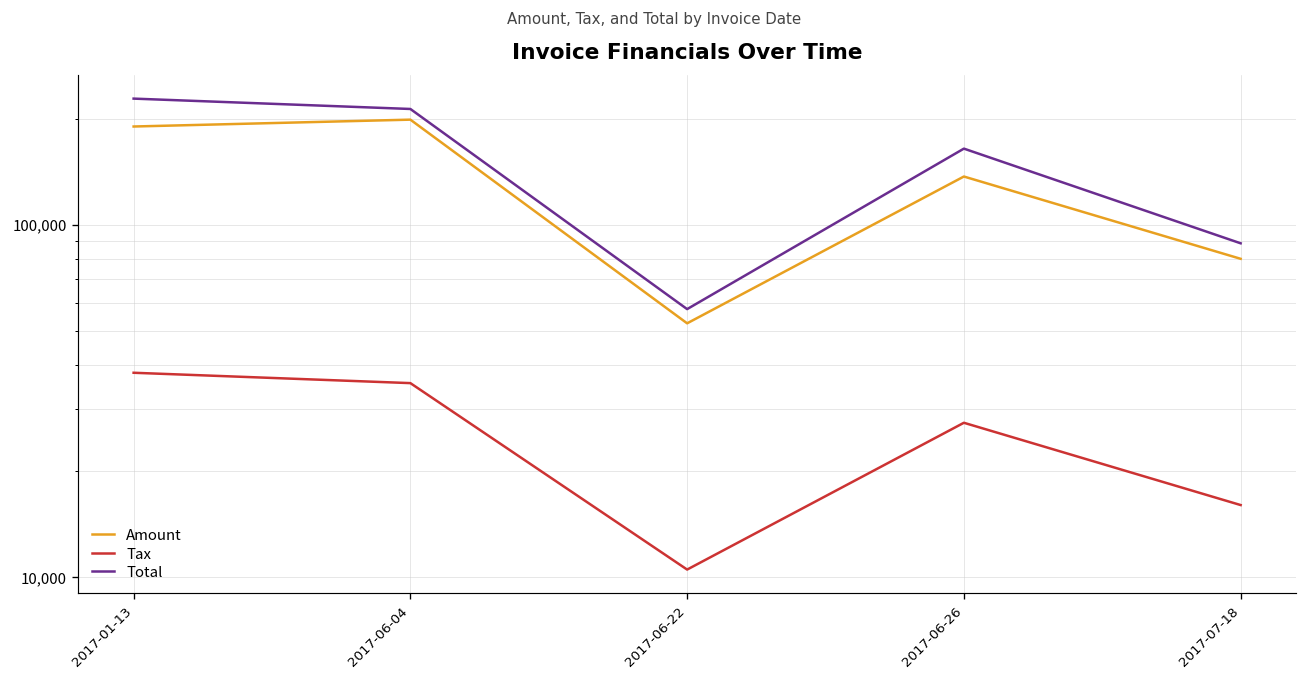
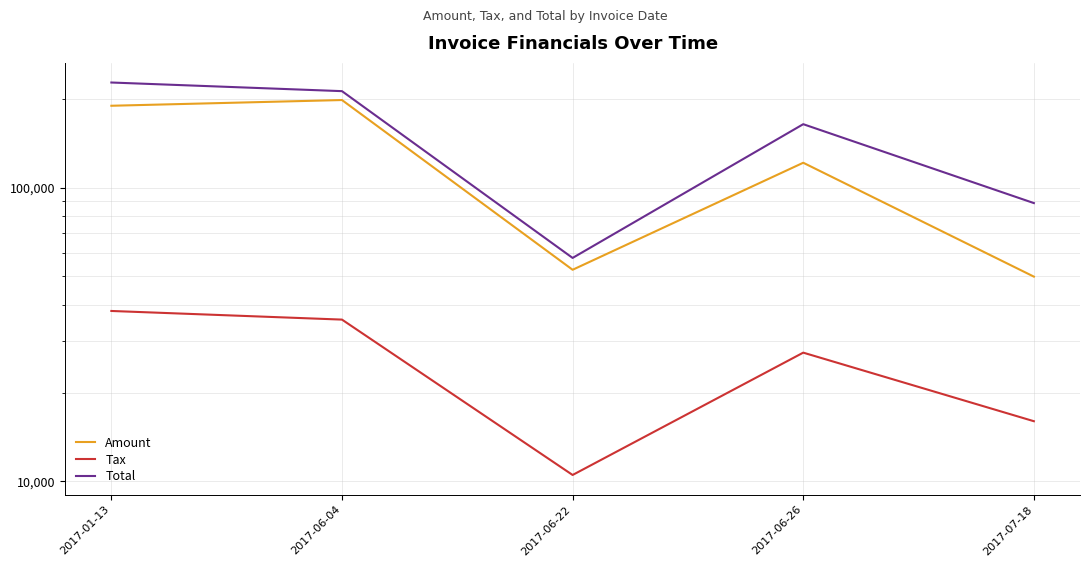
Amount, 2017-06-26: 140,000 -> 122,000
Amount, 2017-07-18: 80,000 -> 50,000
